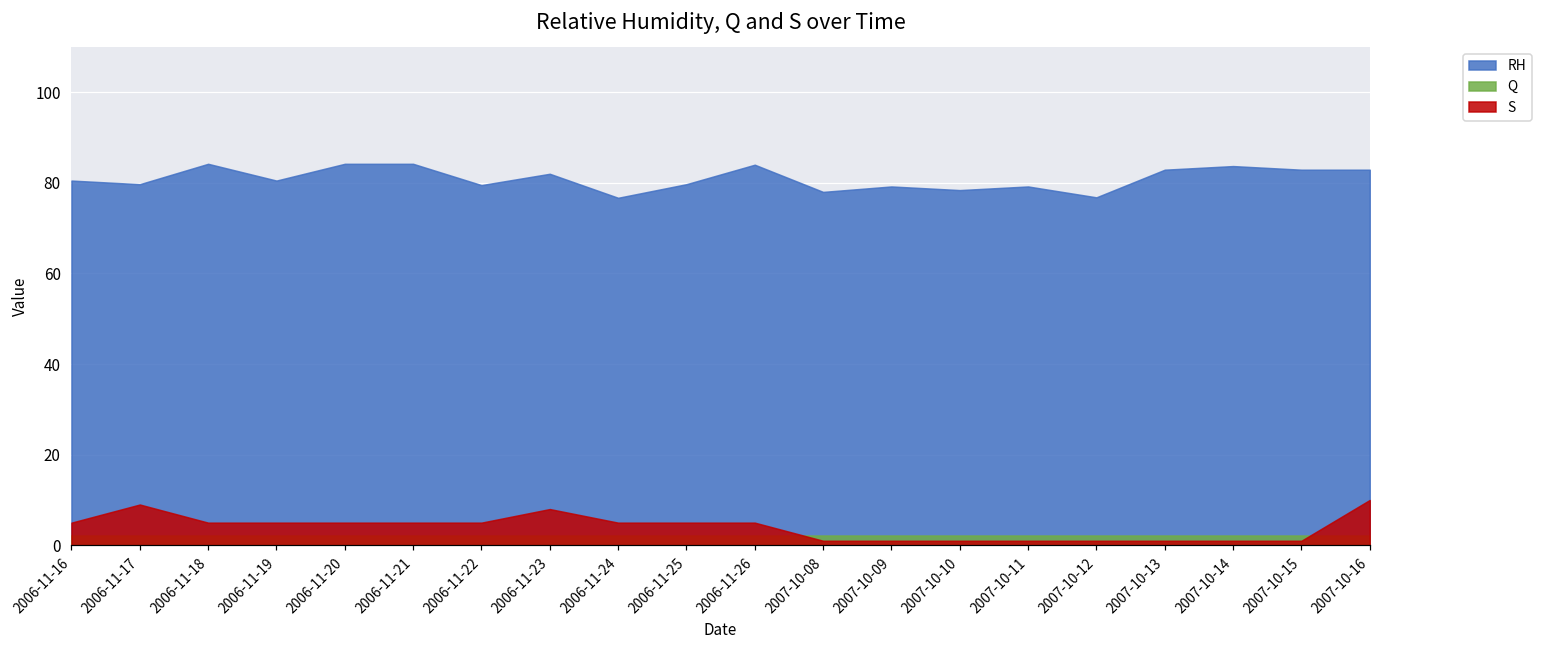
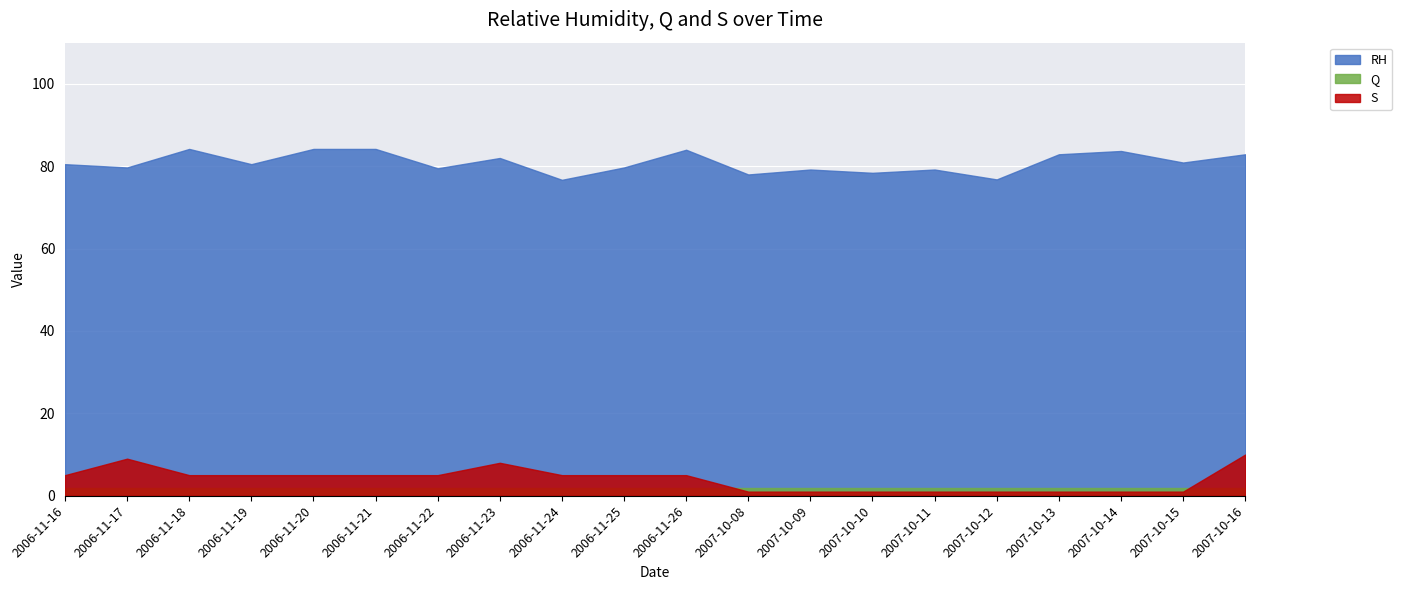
RH, 2007-10-15: 83 -> 81
